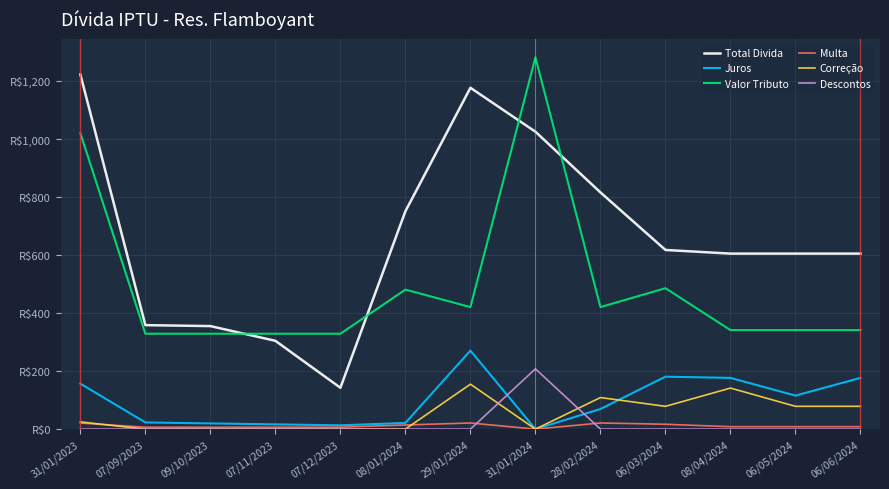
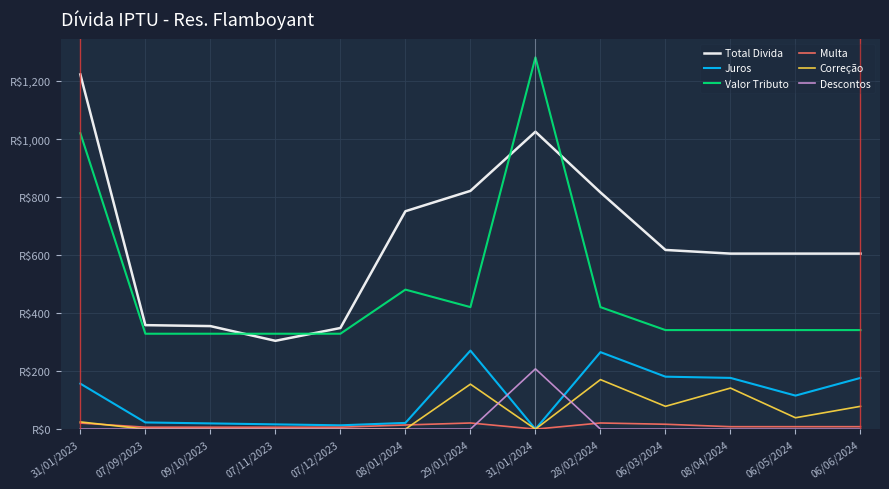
Total Divida, 07/12/2023: R$140 -> R$350
Total Divida, 29/01/2024: R$1,180 -> R$820
Juros, 28/02/2024: R$70 -> R$270
Correção, 28/02/2024: R$110 -> R$170
Valor Tributo, 06/03/2024: R$490 -> R$340
Correção, 06/05/2024: R$80 -> R$40
